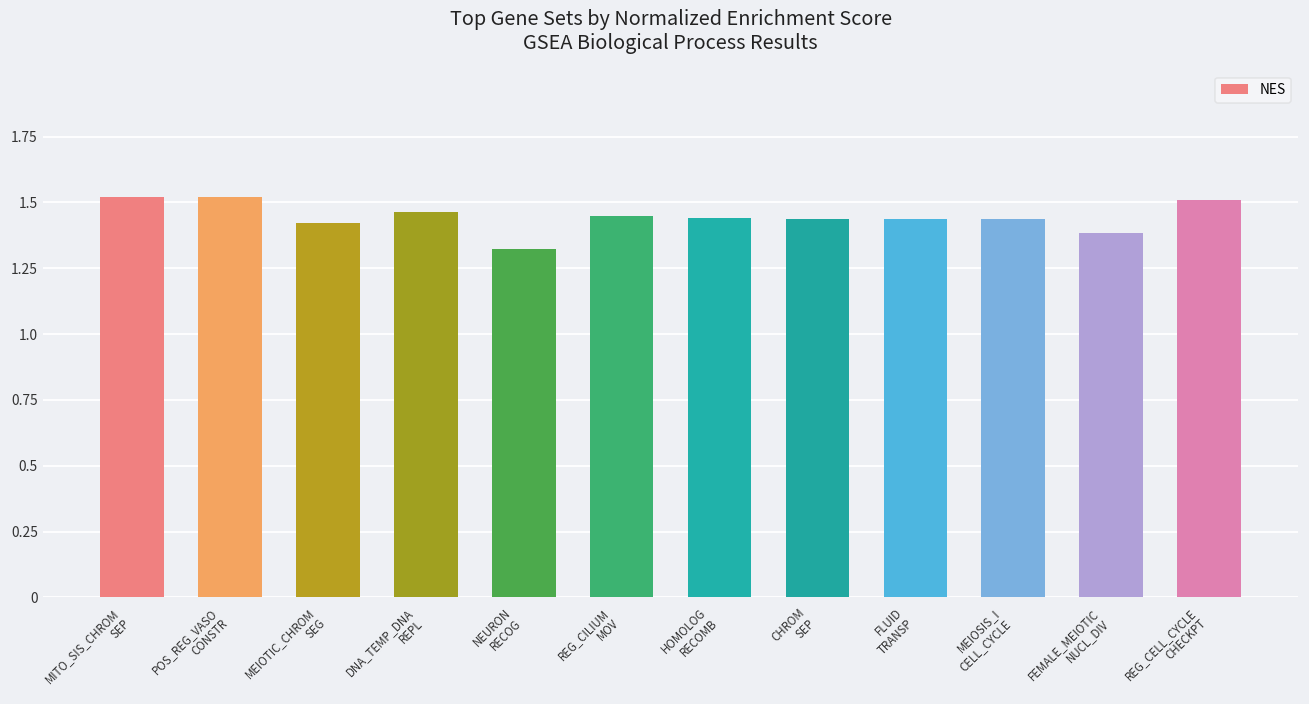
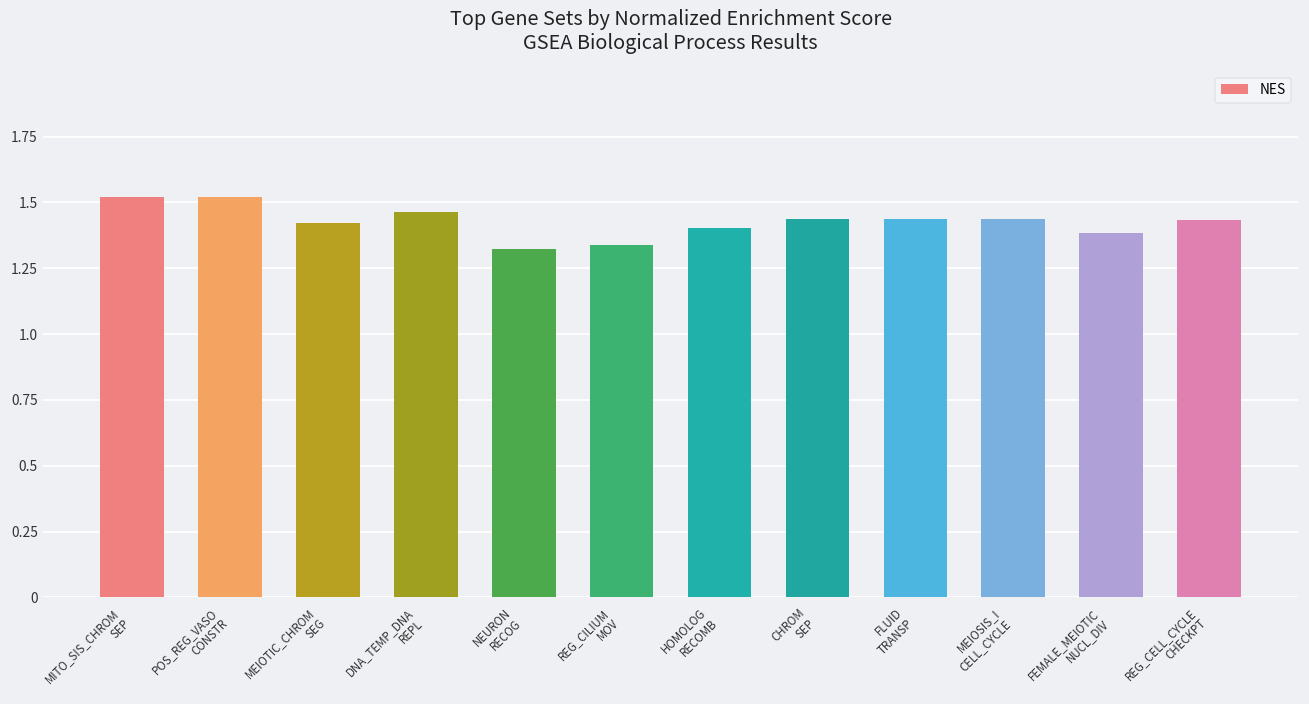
REG_CILIUM MOV: 1.45 -> 1.34
HOMOLOG RECOMB: 1.44 -> 1.40
REG_CELL_CYCLE CHECKPT: 1.51 -> 1.43
